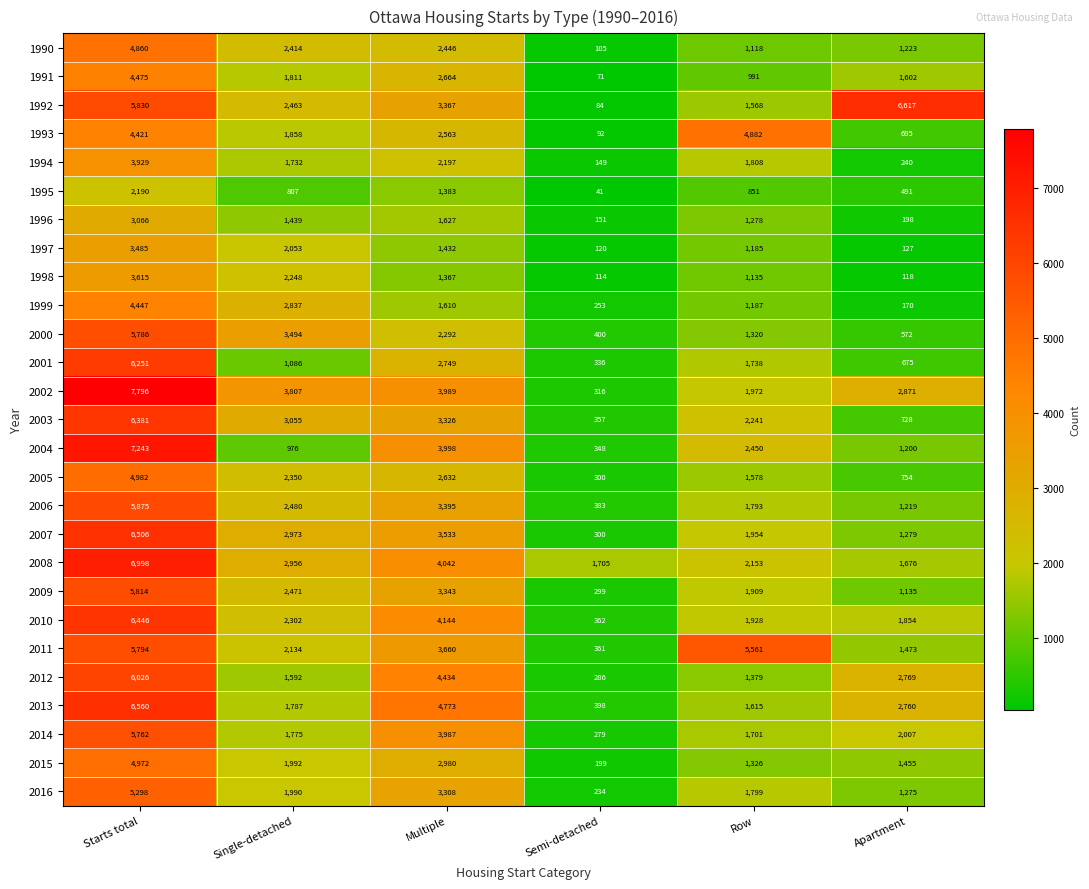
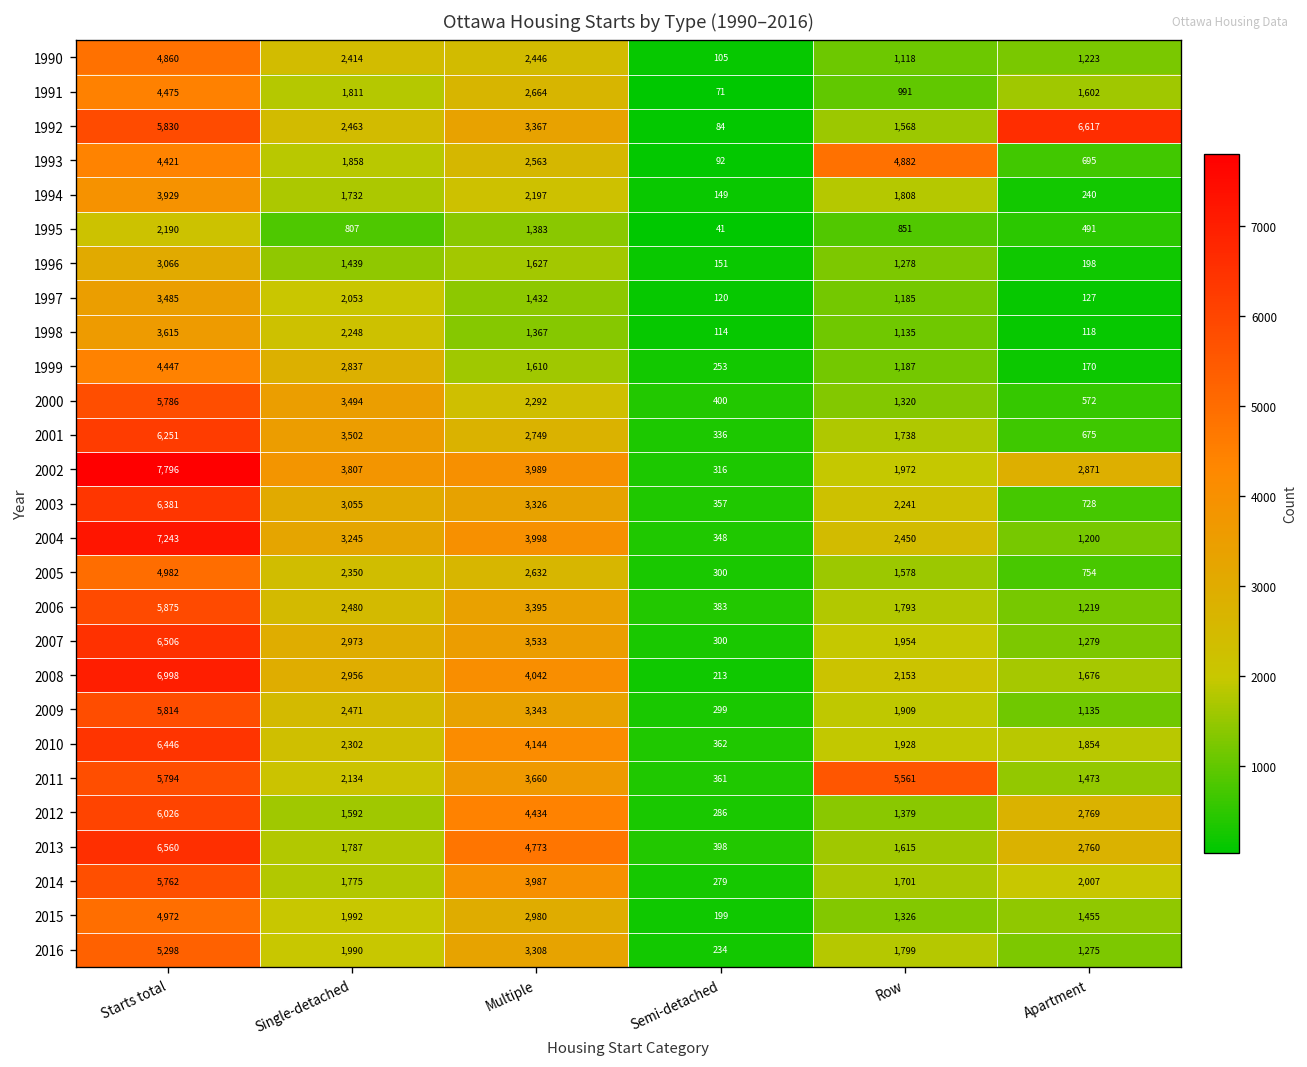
2001, Single-detached: 1,086 -> 3,502
2004, Single-detached: 976 -> 3,245
2008, Semi-detached: 1,705 -> 213
